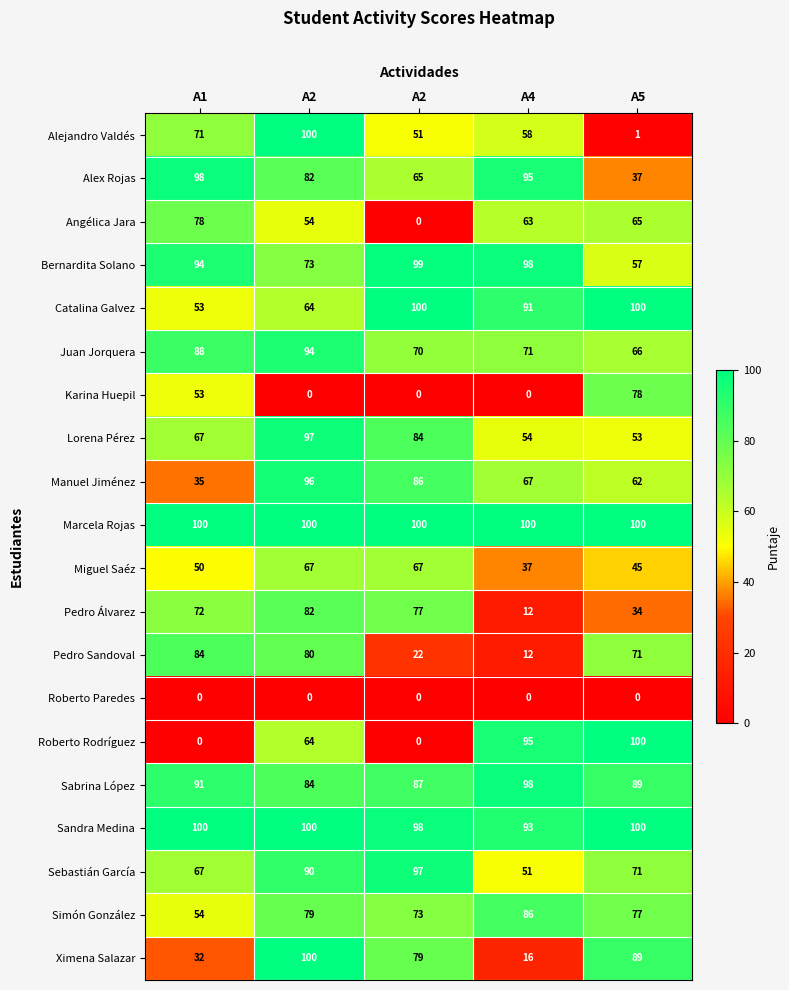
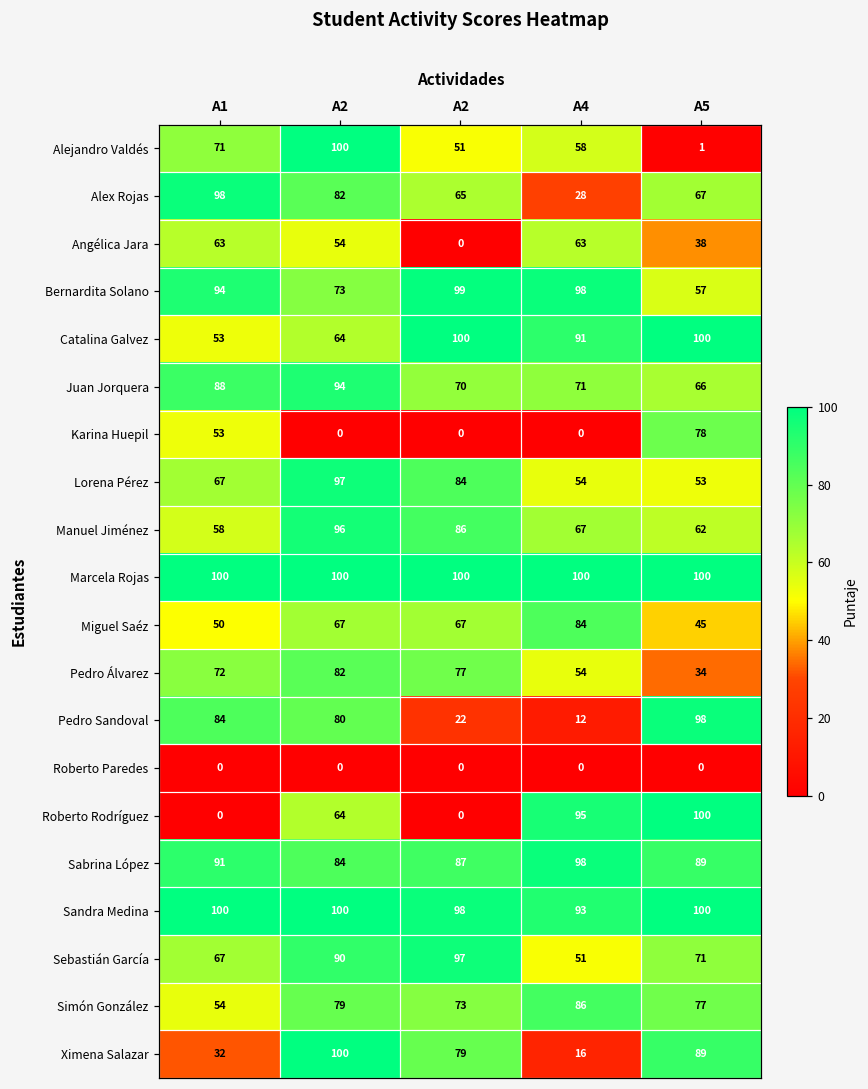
Alex Rojas, A4: 95 -> 28
Alex Rojas, A5: 37 -> 67
Angélica Jara, A1: 78 -> 63
Angélica Jara, A5: 65 -> 38
Manuel Jiménez, A1: 35 -> 58
Miguel Saéz, A4: 37 -> 84
Pedro Álvarez, A4: 12 -> 54
Pedro Sandoval, A5: 71 -> 98
